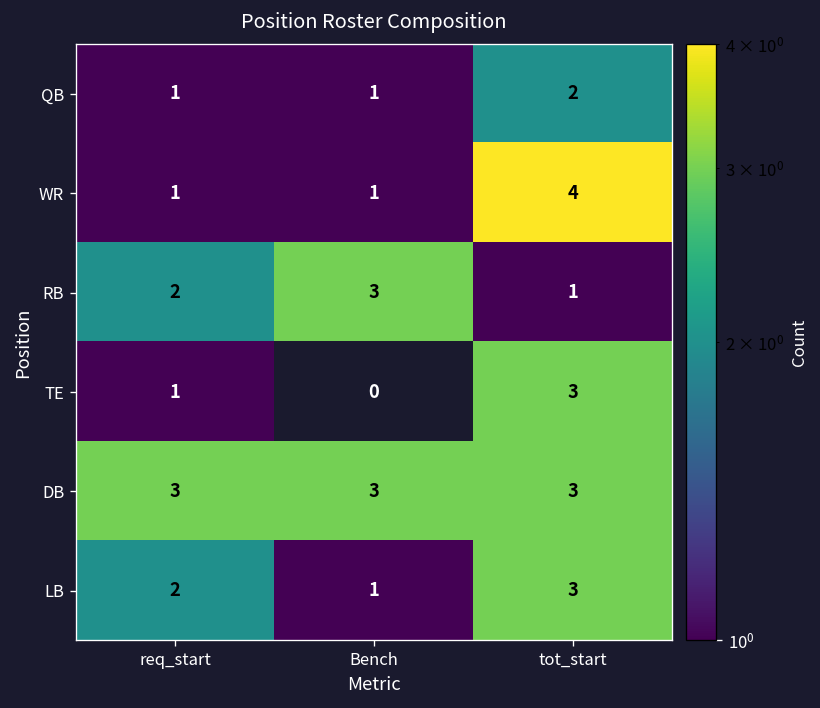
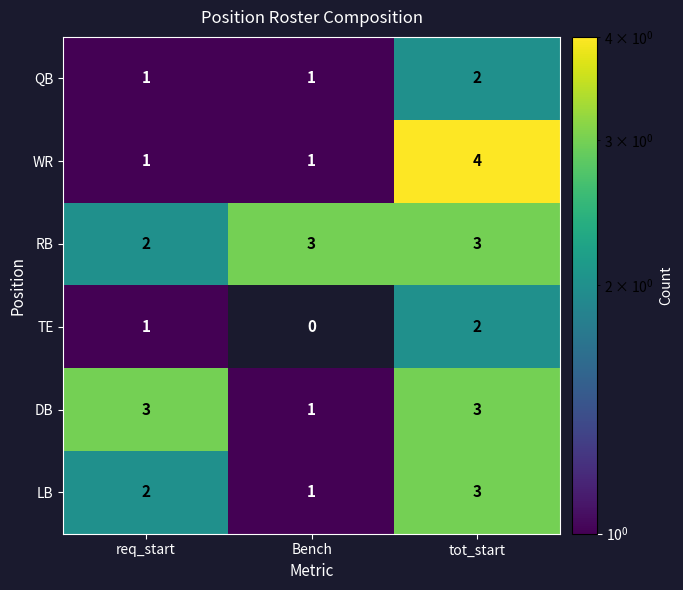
RB, tot_start: 1 -> 3
TE, tot_start: 3 -> 2
DB, Bench: 3 -> 1
